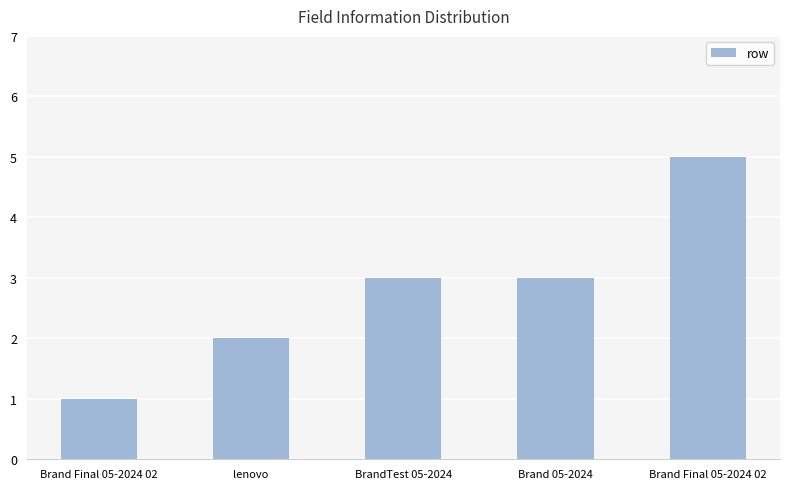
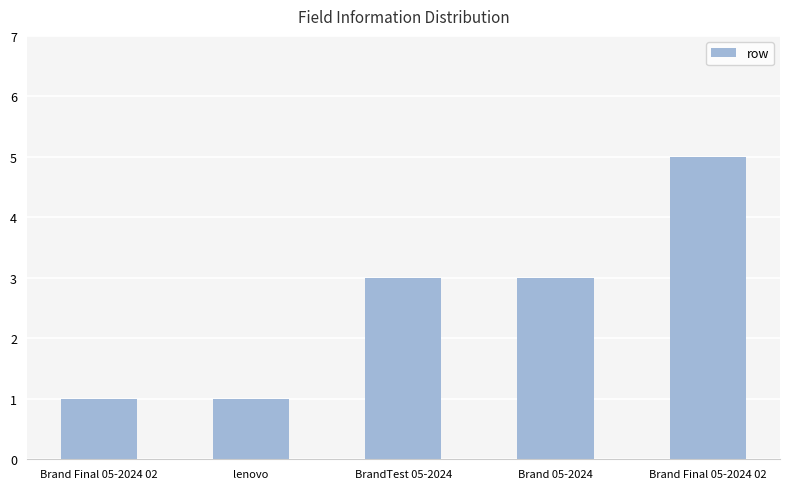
lenovo: 2 -> 1
